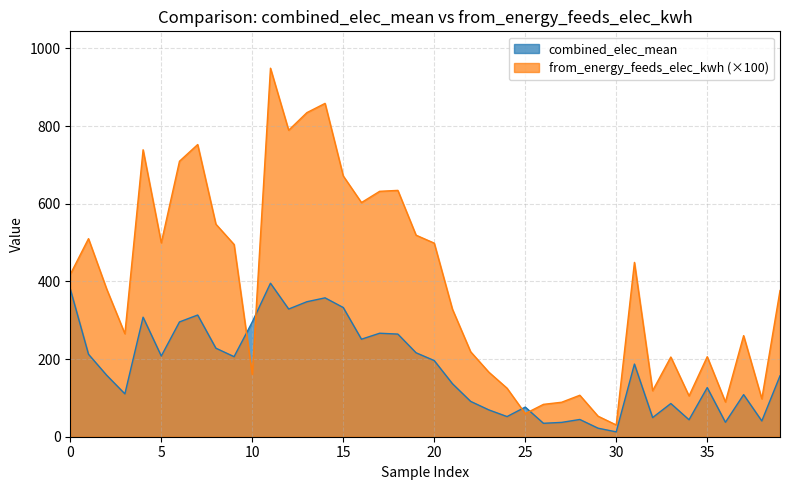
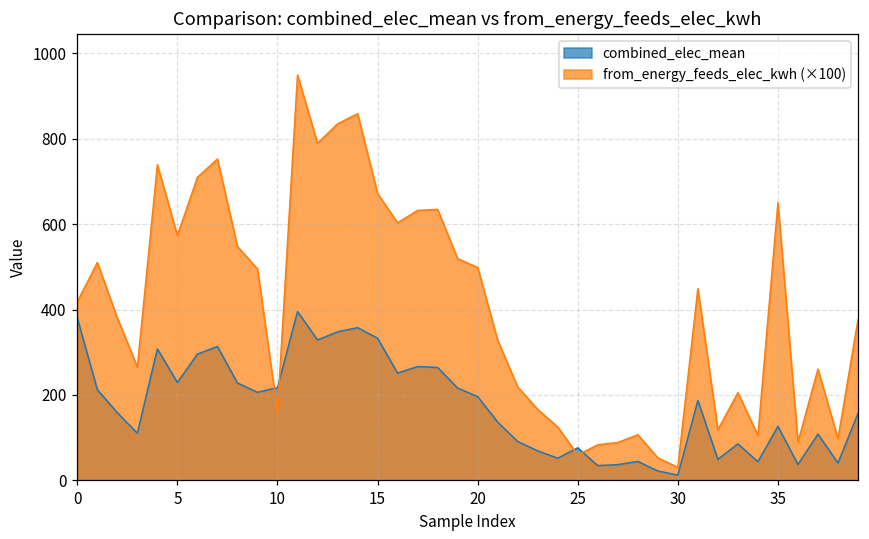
combined_elec_mean, 5: 210 -> 230
from_energy_feeds_elec_kwh (×100), 5: 500 -> 570
combined_elec_mean, 10: 300 -> 220
from_energy_feeds_elec_kwh (×100), 35: 210 -> 650
